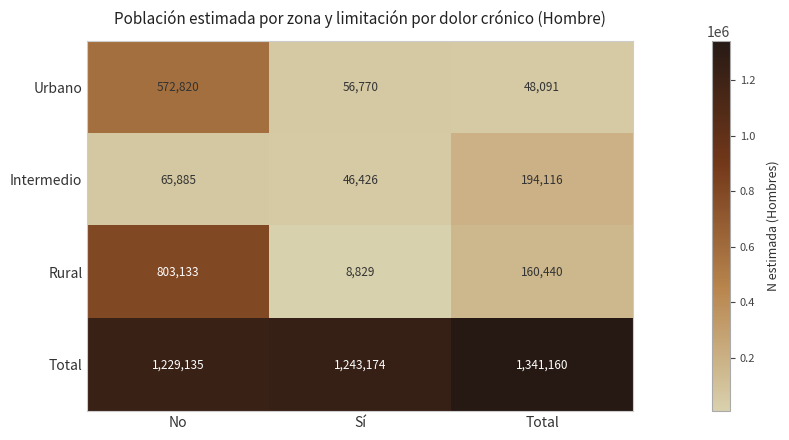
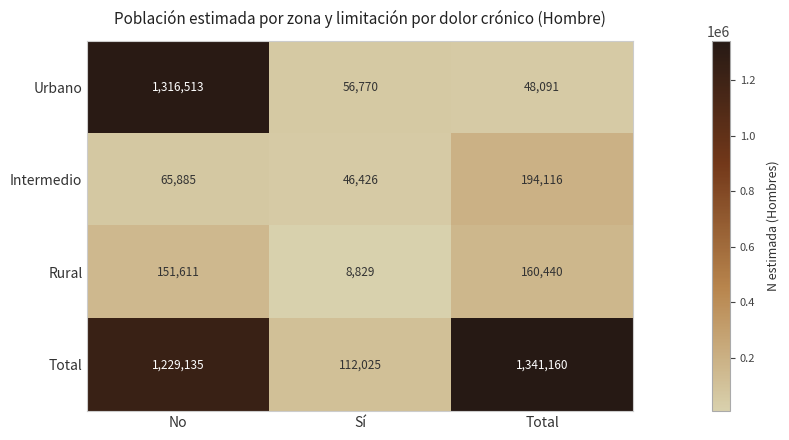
Urbano, No: 572,820 -> 1,316,513
Rural, No: 803,133 -> 151,611
Total, Sí: 1,243,174 -> 112,025
